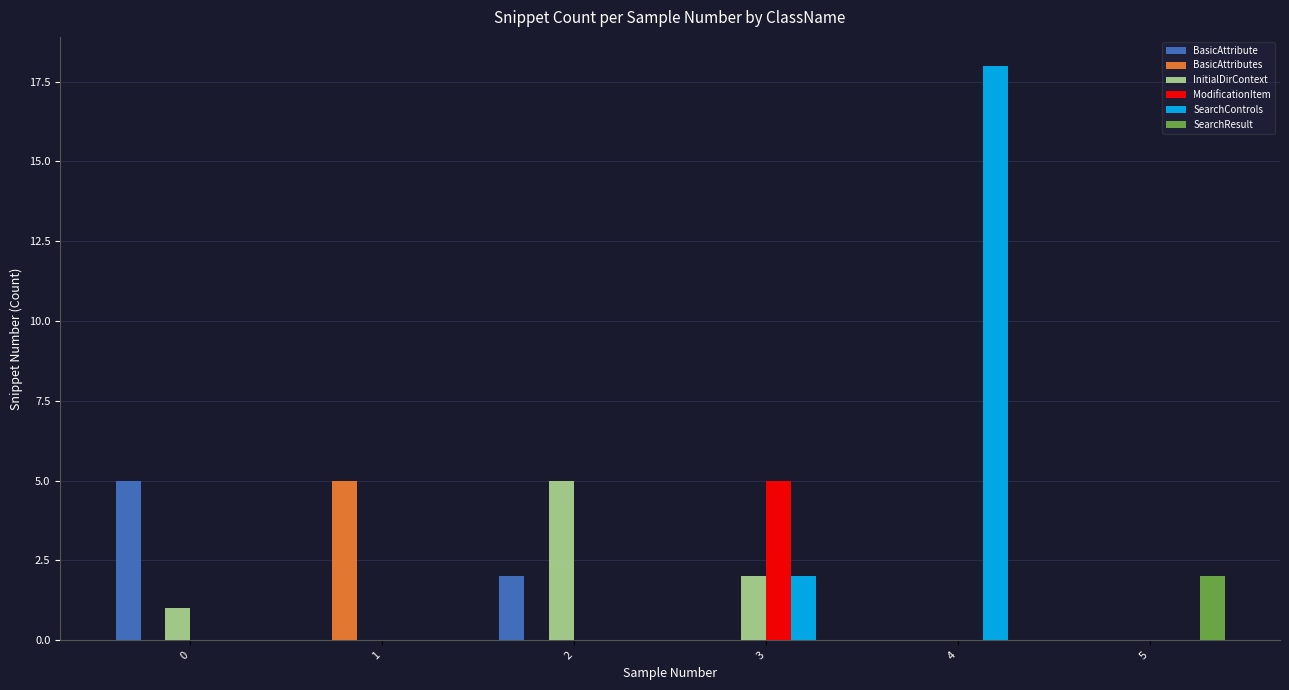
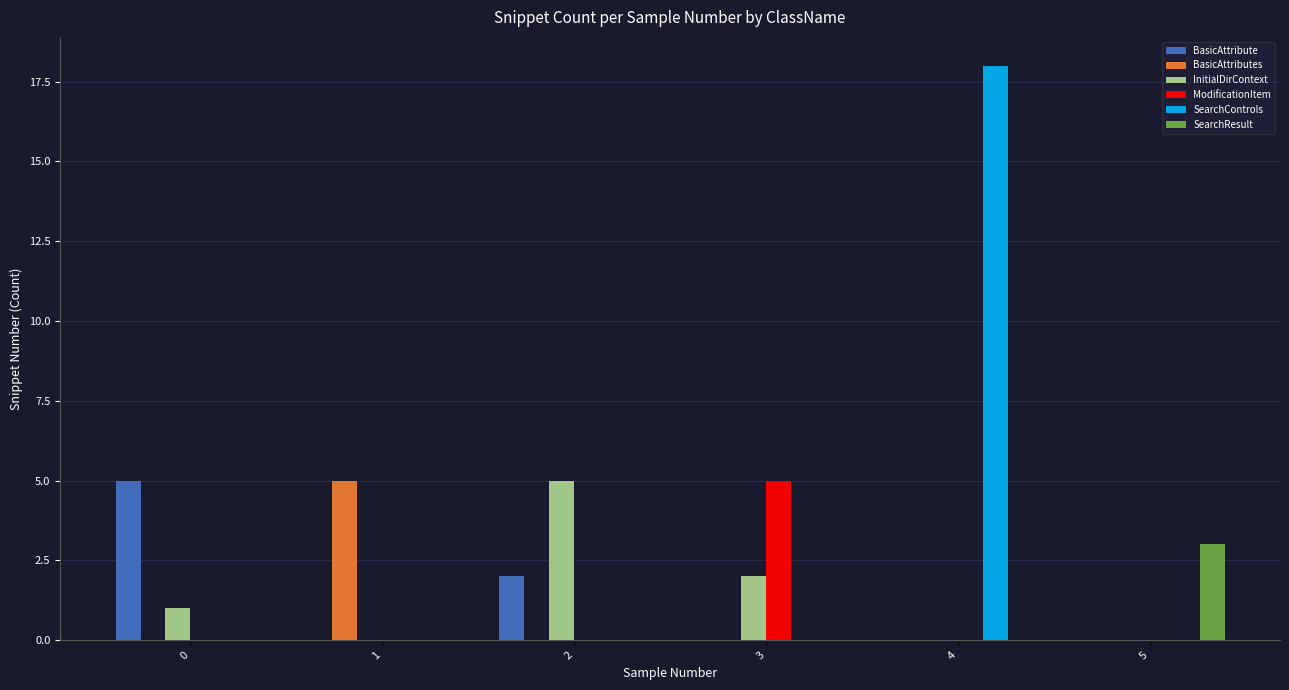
SearchControls, 3: 2 -> 0
SearchResult, 5: 2 -> 3
